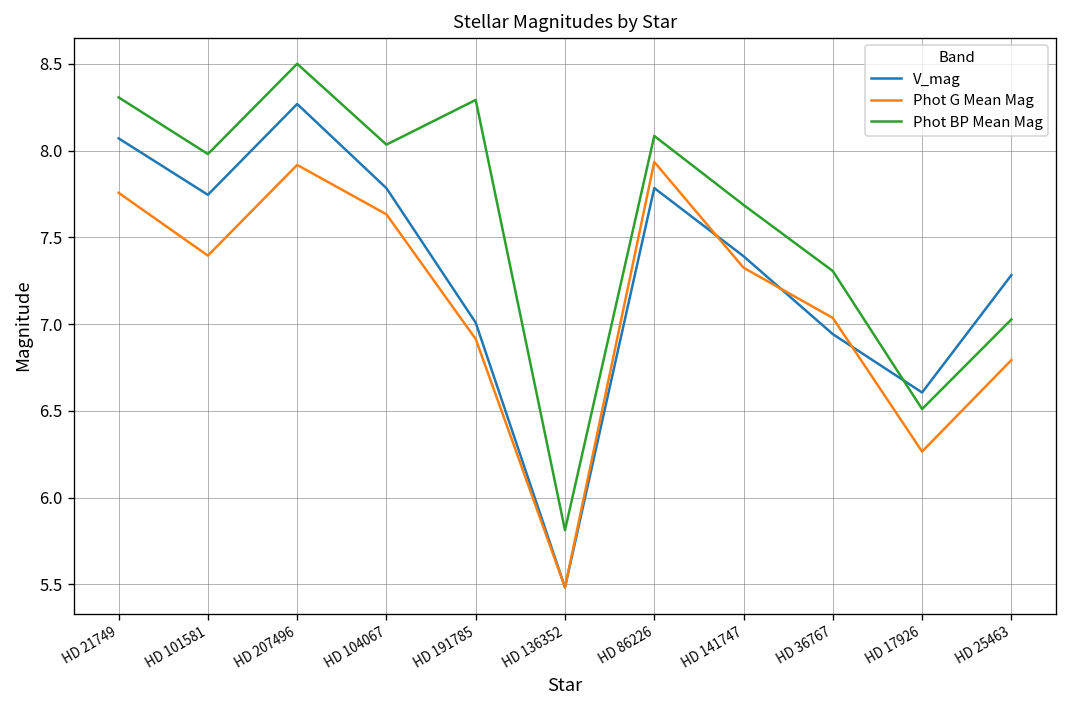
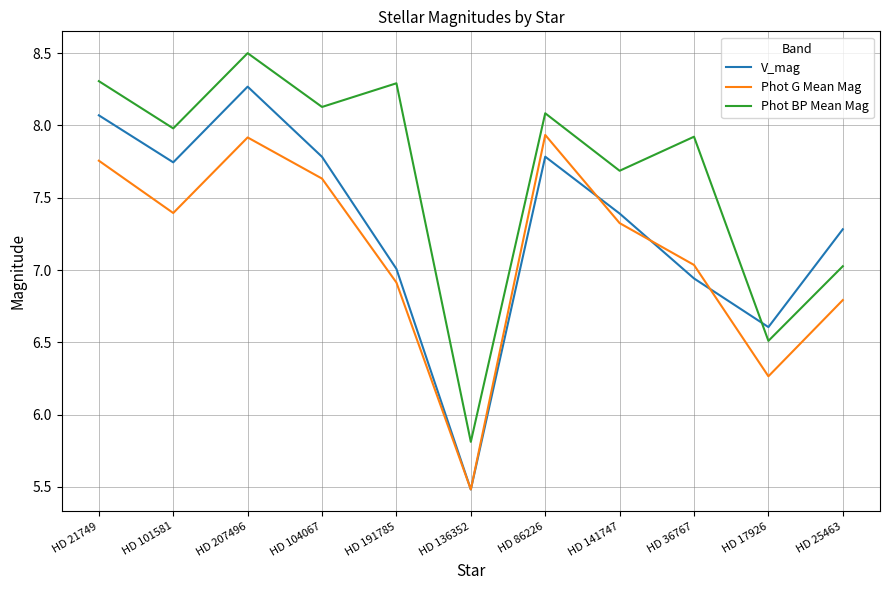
Phot BP Mean Mag, HD 104067: 8.03 -> 8.13
Phot BP Mean Mag, HD 36767: 7.31 -> 7.92
